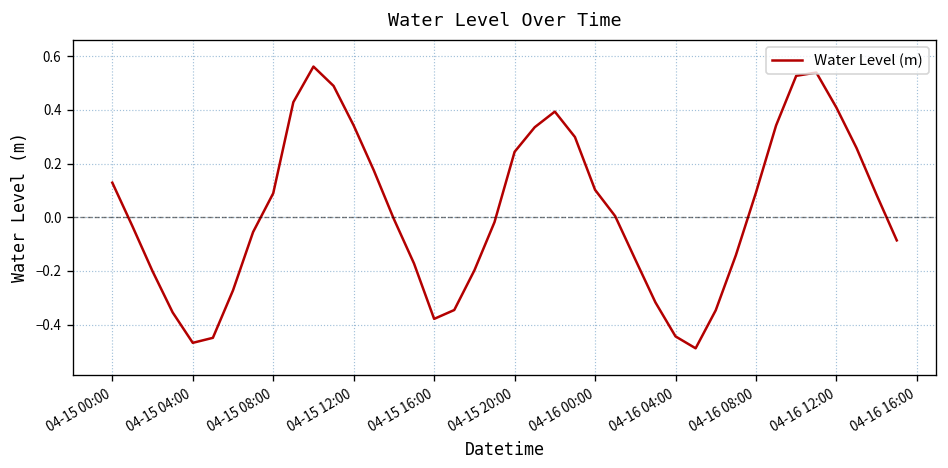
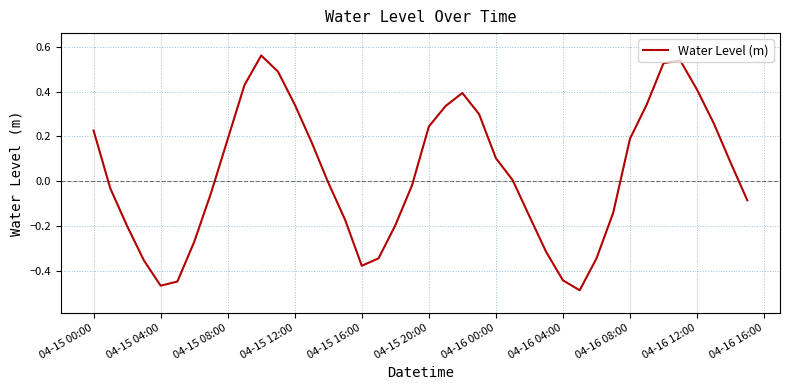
04-15 00:00: 0.13 -> 0.23
04-15 08:00: 0.09 -> 0.19
04-16 08:00: 0.09 -> 0.19
